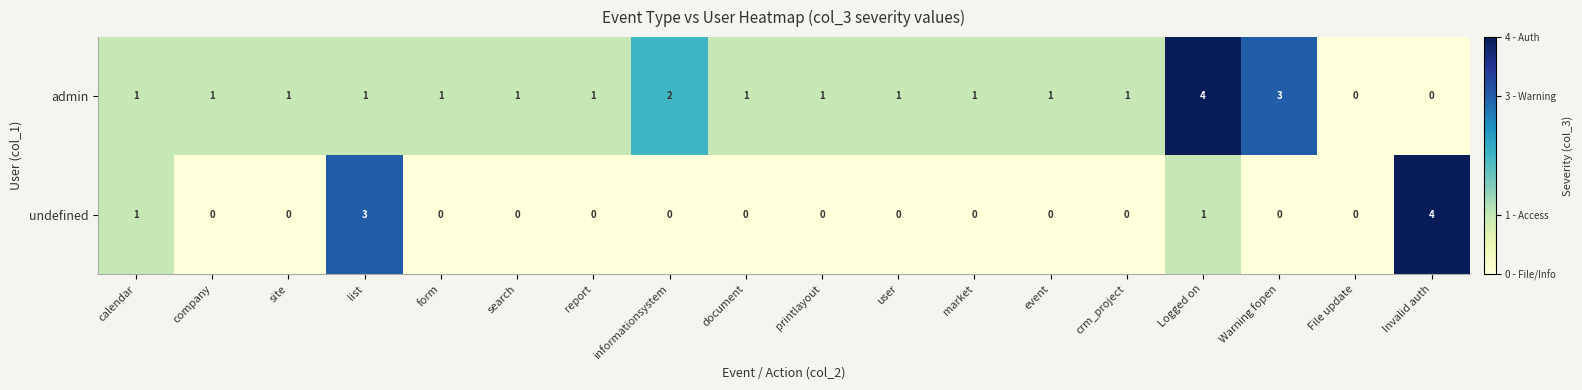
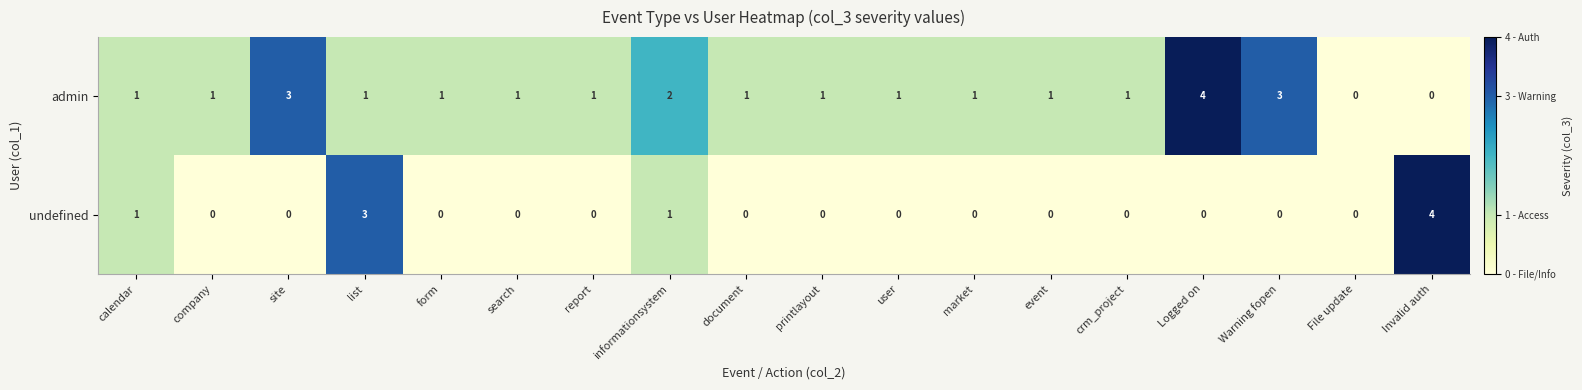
admin, site: 1 -> 3
undefined, informationsystem: 0 -> 1
undefined, Logged on: 1 -> 0
